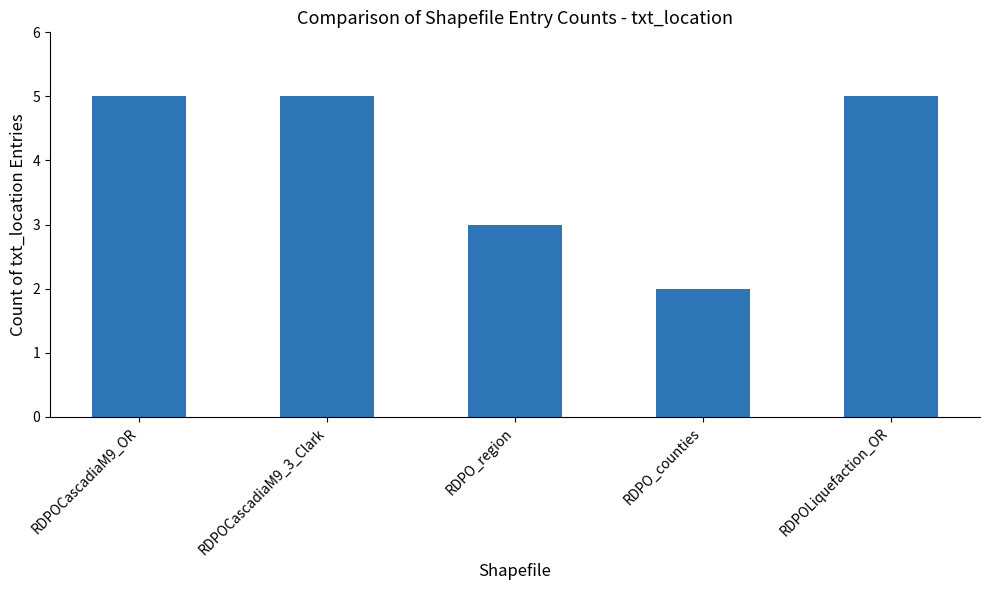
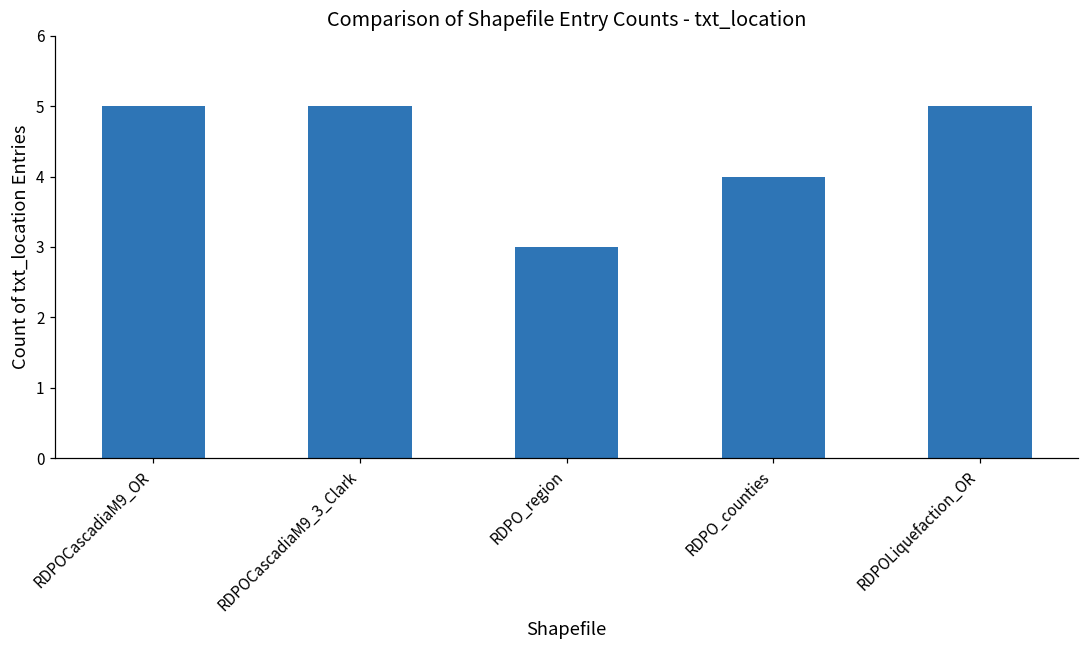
RDPO_counties: 2 -> 4
